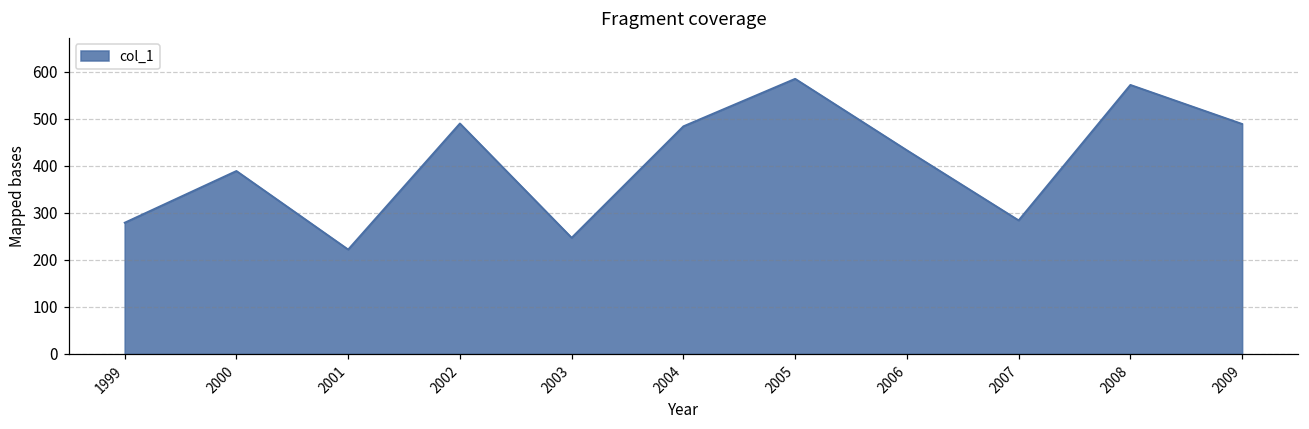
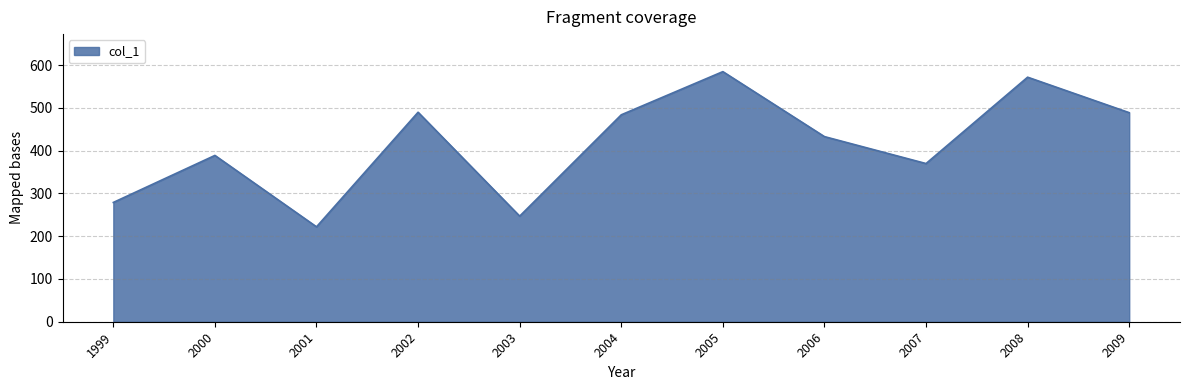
2007: 280 -> 370
